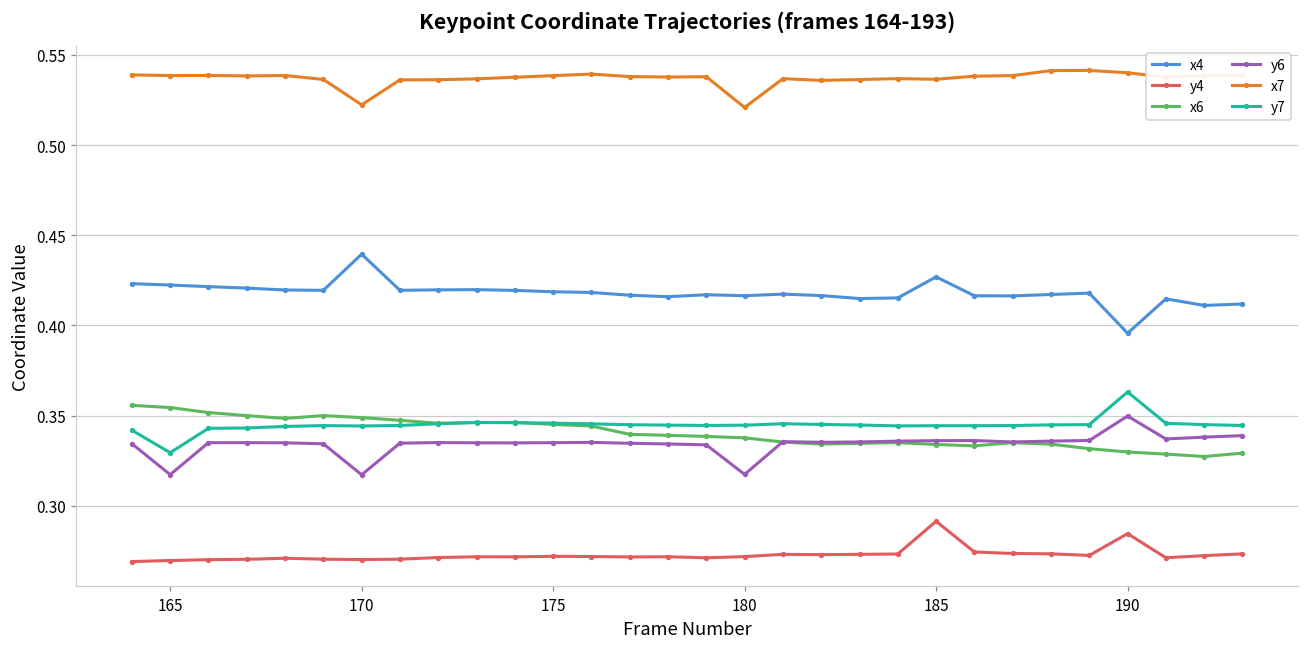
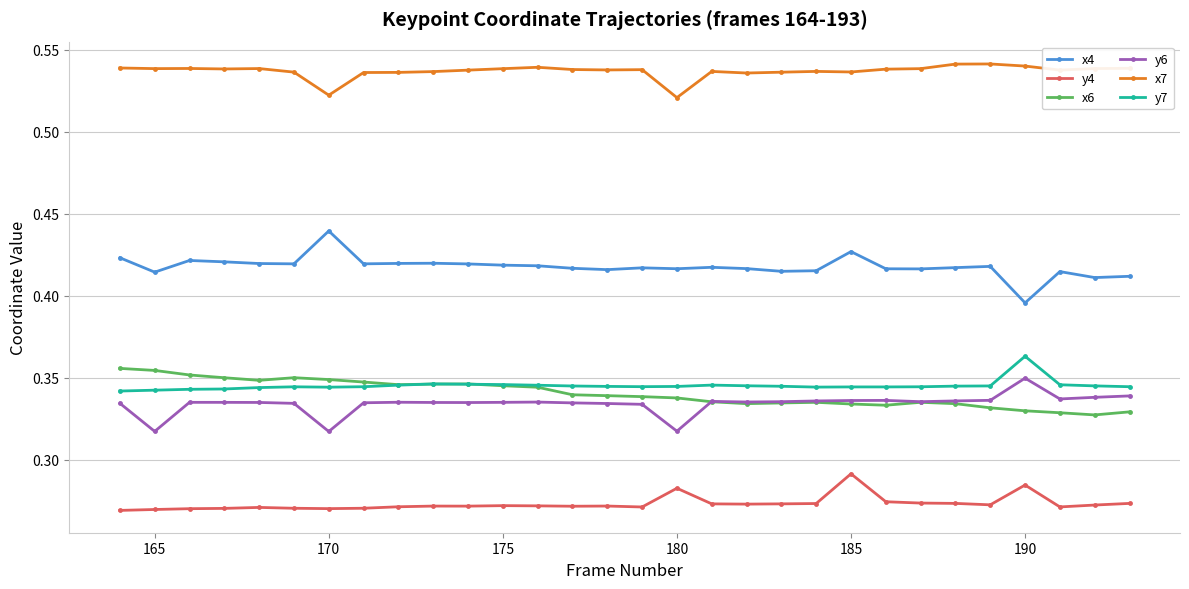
x4, 165: 0.422 -> 0.414
y7, 165: 0.329 -> 0.342
y4, 180: 0.272 -> 0.283
